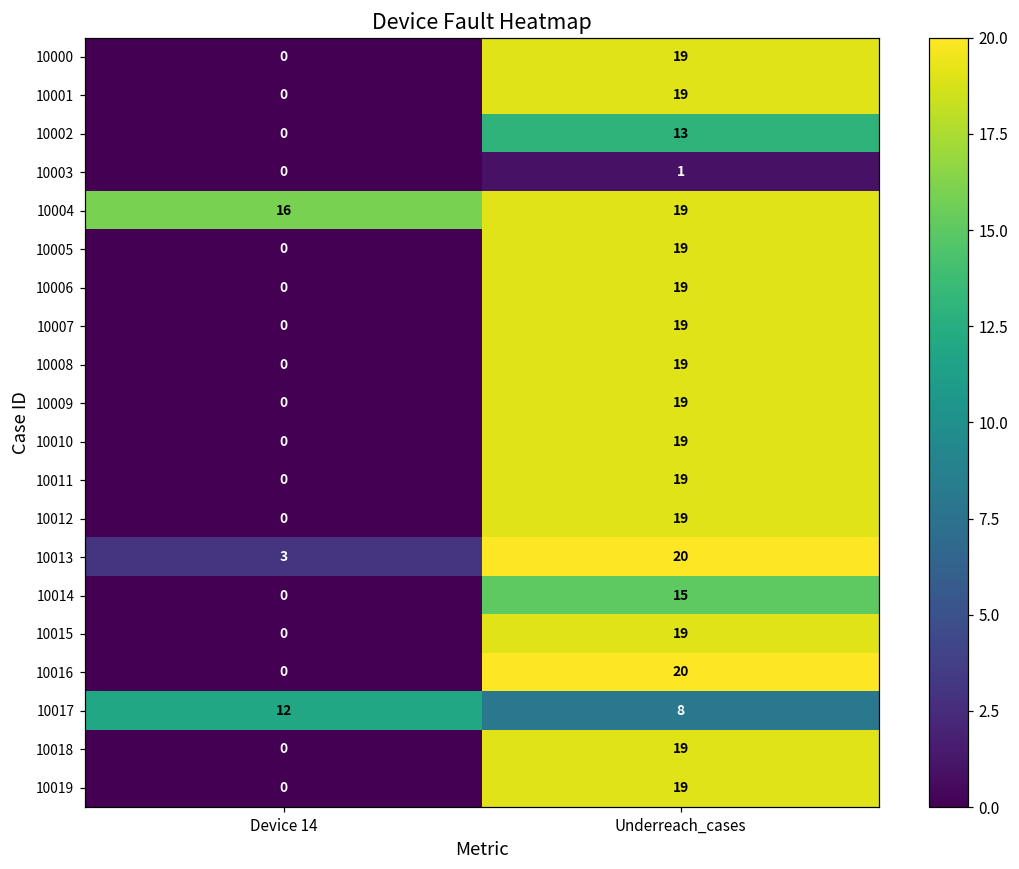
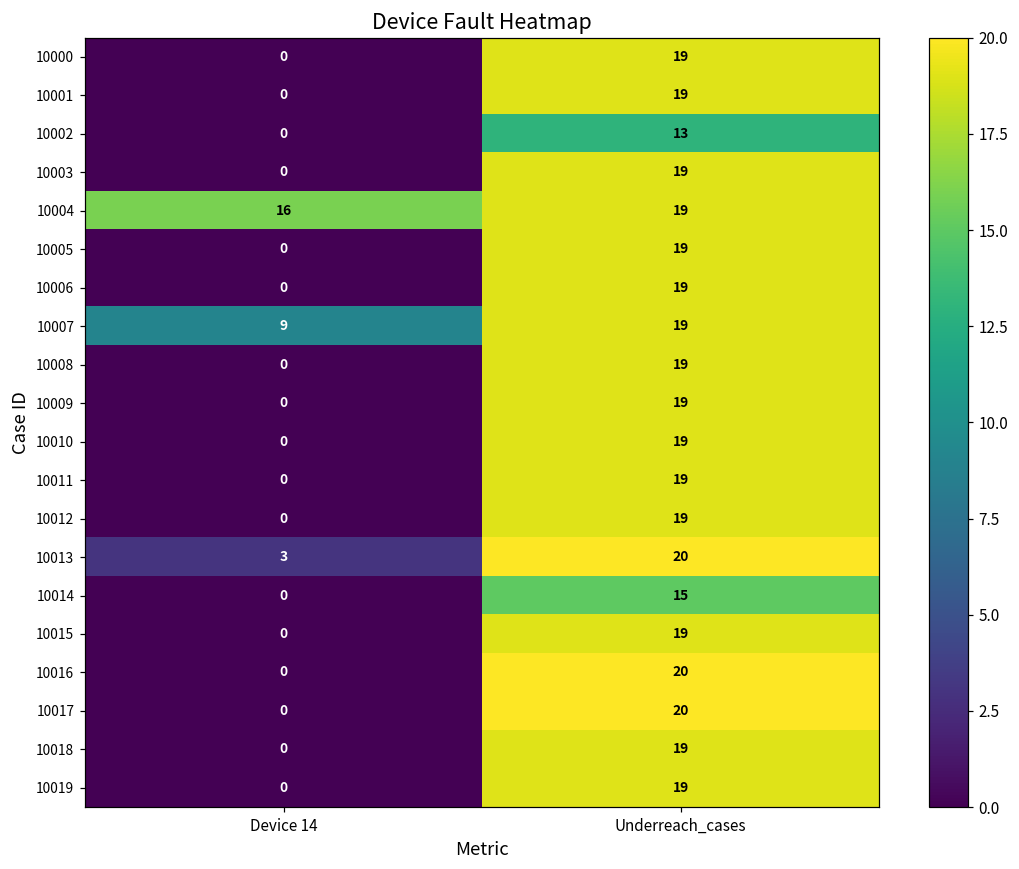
10003, Underreach_cases: 1 -> 19
10007, Device 14: 0 -> 9
10017, Device 14: 12 -> 0
10017, Underreach_cases: 8 -> 20
